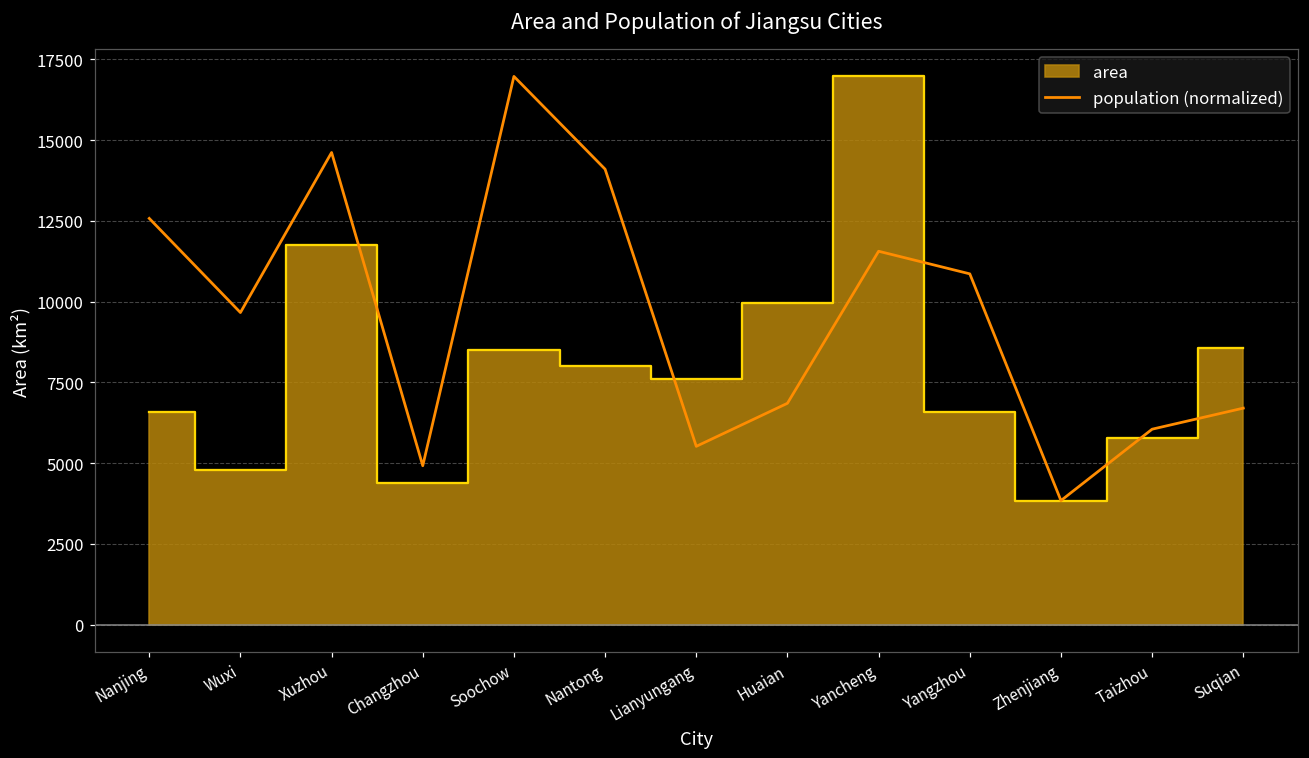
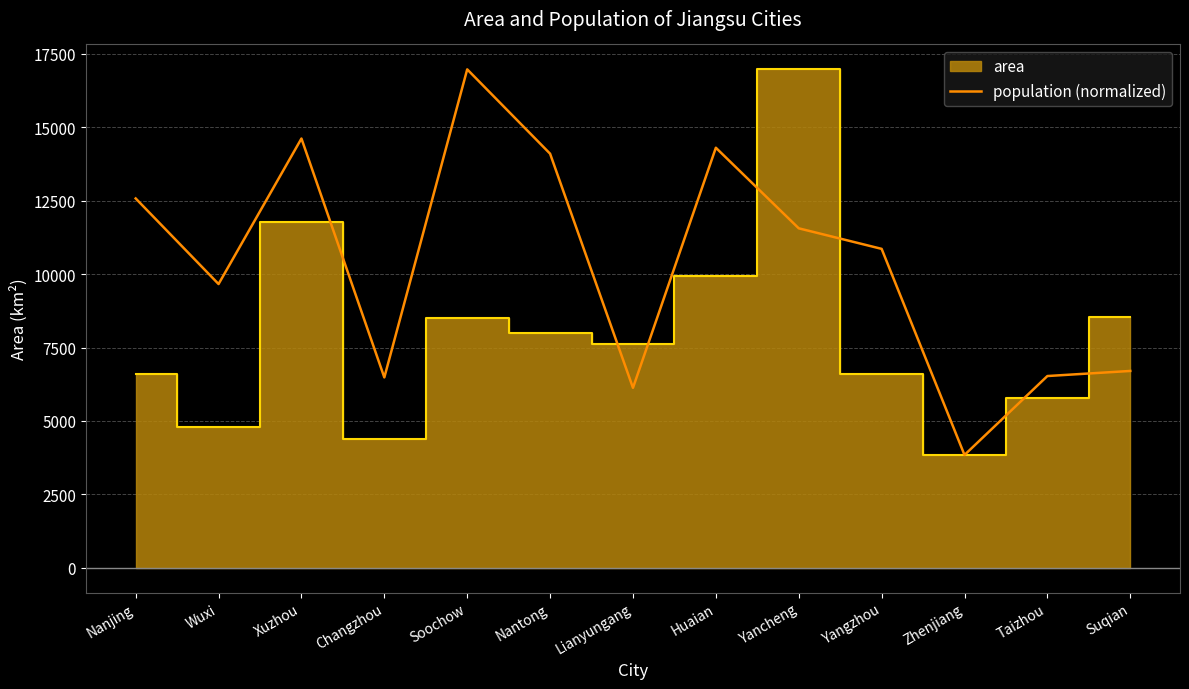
population (normalized), Changzhou: 4900 -> 6500
population (normalized), Lianyungang: 5500 -> 6100
population (normalized), Huaian: 6900 -> 14300
population (normalized), Taizhou: 6100 -> 6500
